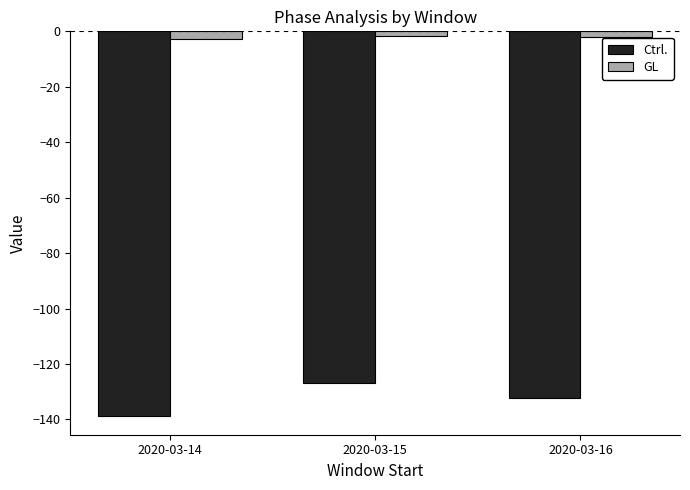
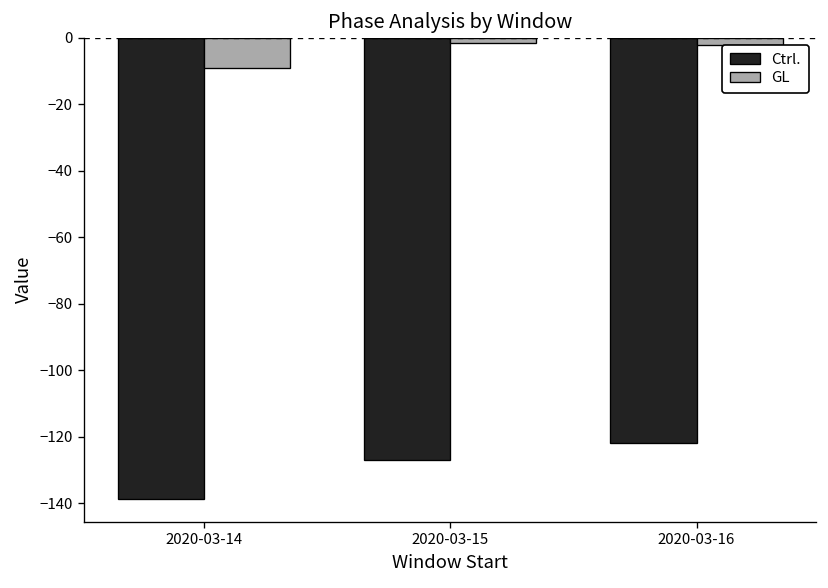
GL, 2020-03-14: -3 -> -9
Ctrl., 2020-03-16: -132 -> -122
